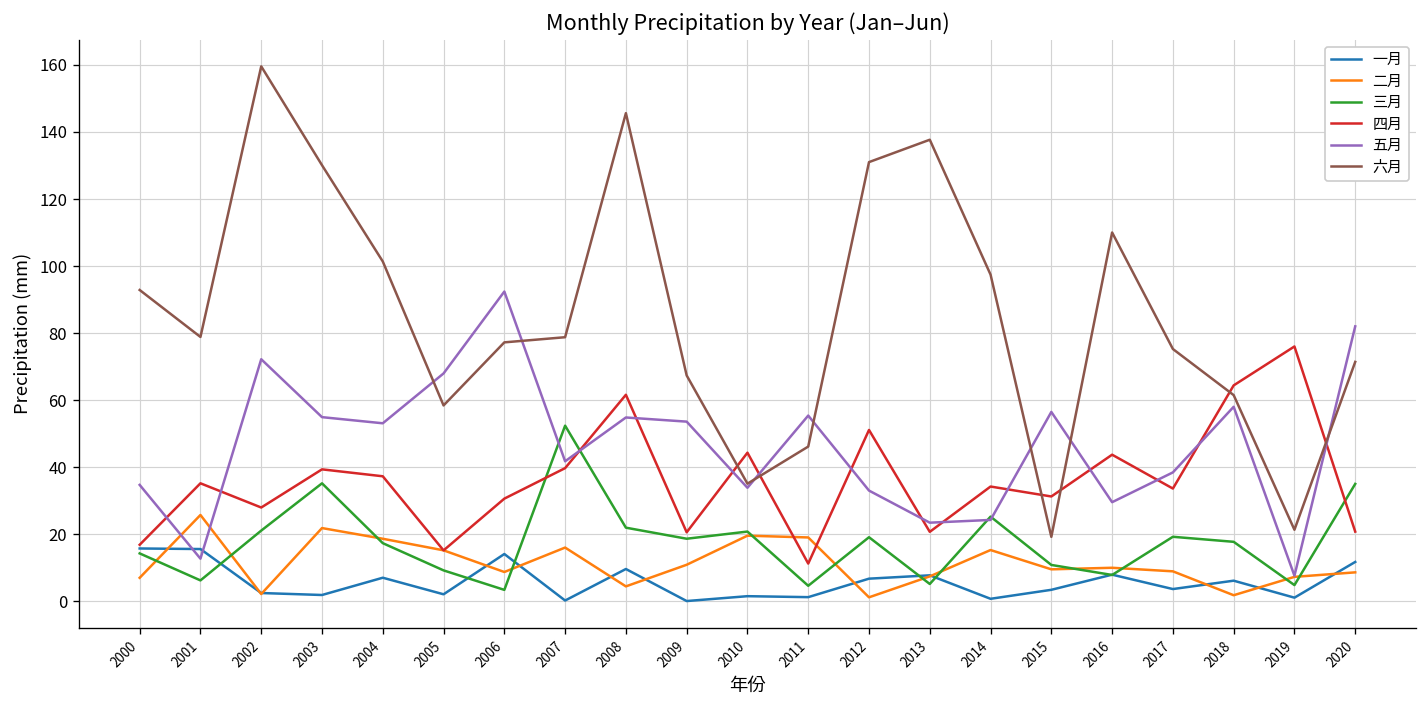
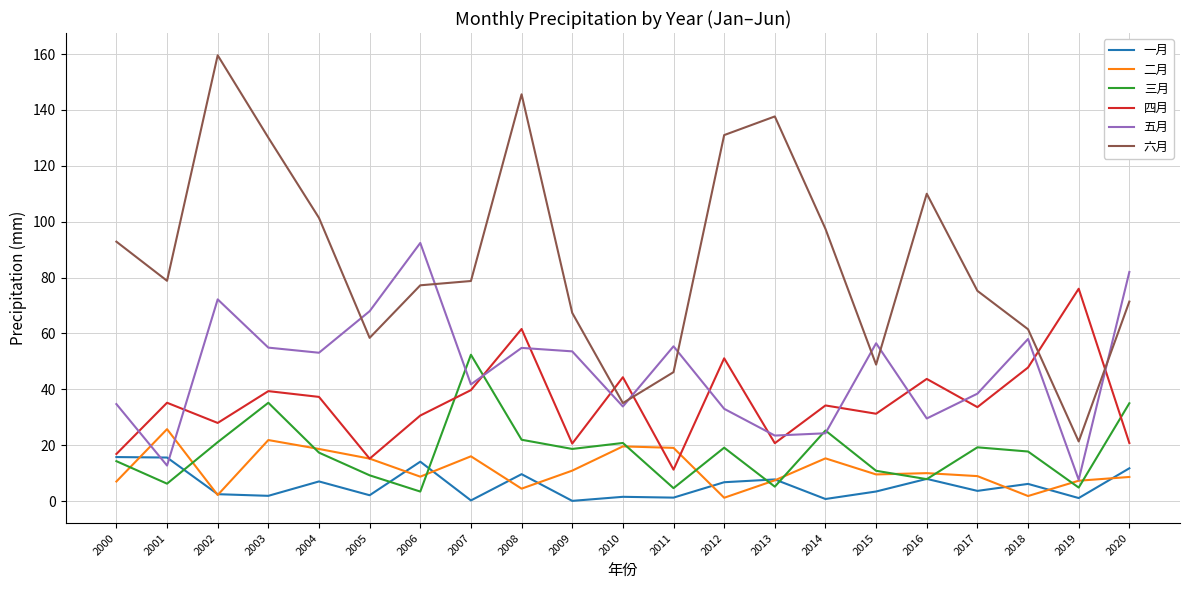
六月, 2015: 19 -> 49
四月, 2018: 64 -> 48
